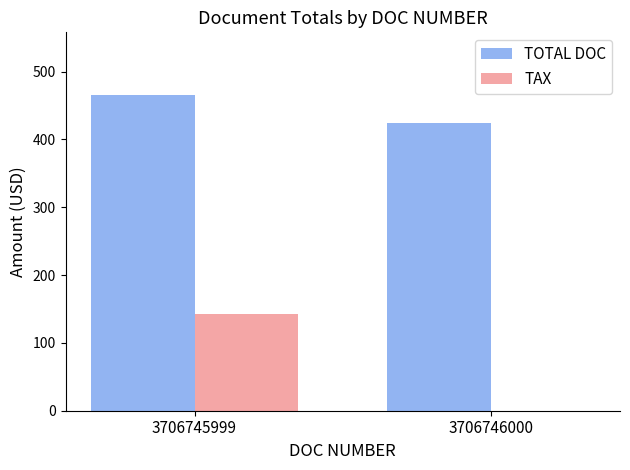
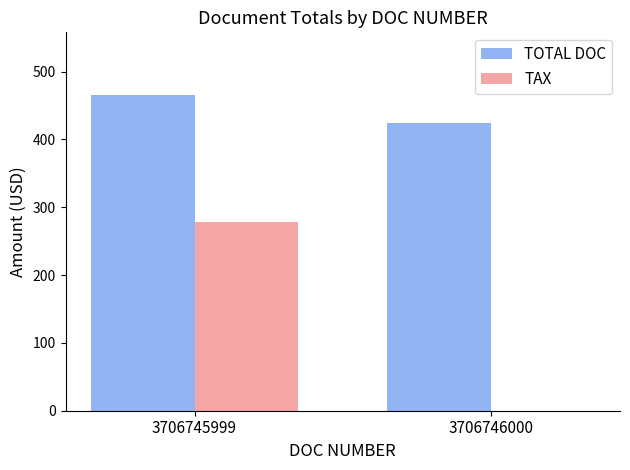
TAX, 3706745999: 140 -> 280
